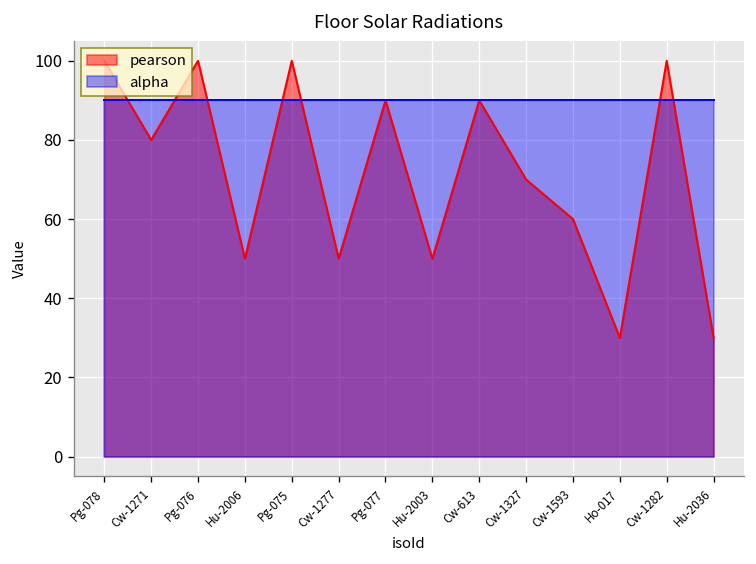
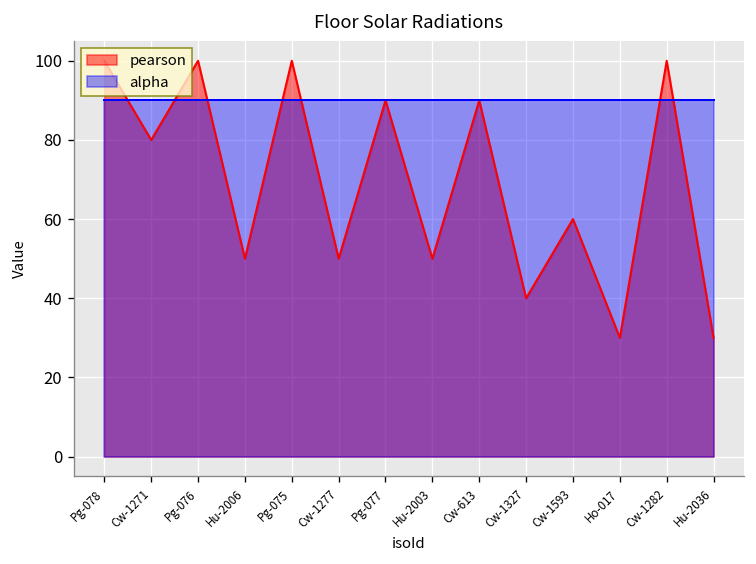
pearson, Cw-1327: 70 -> 40
